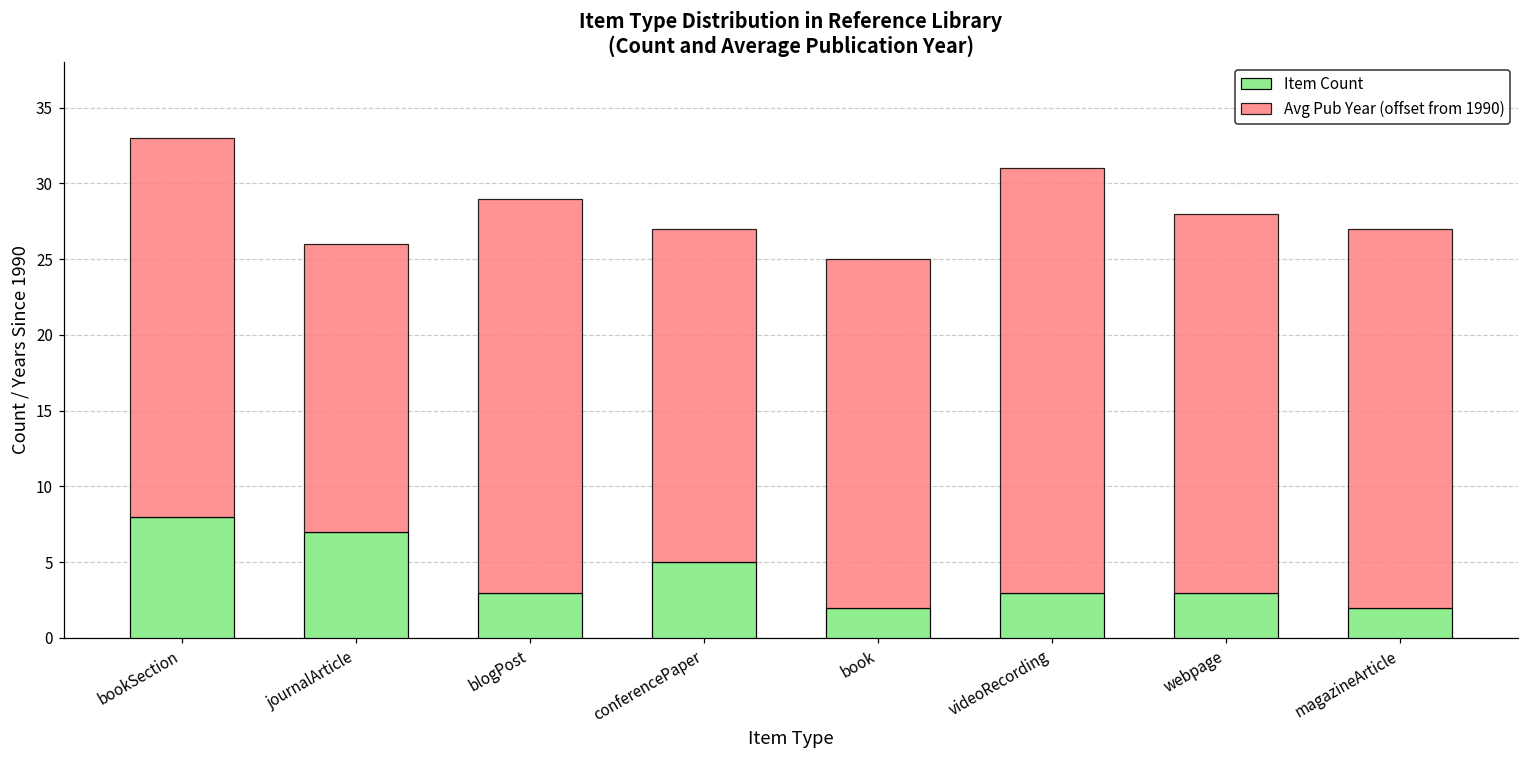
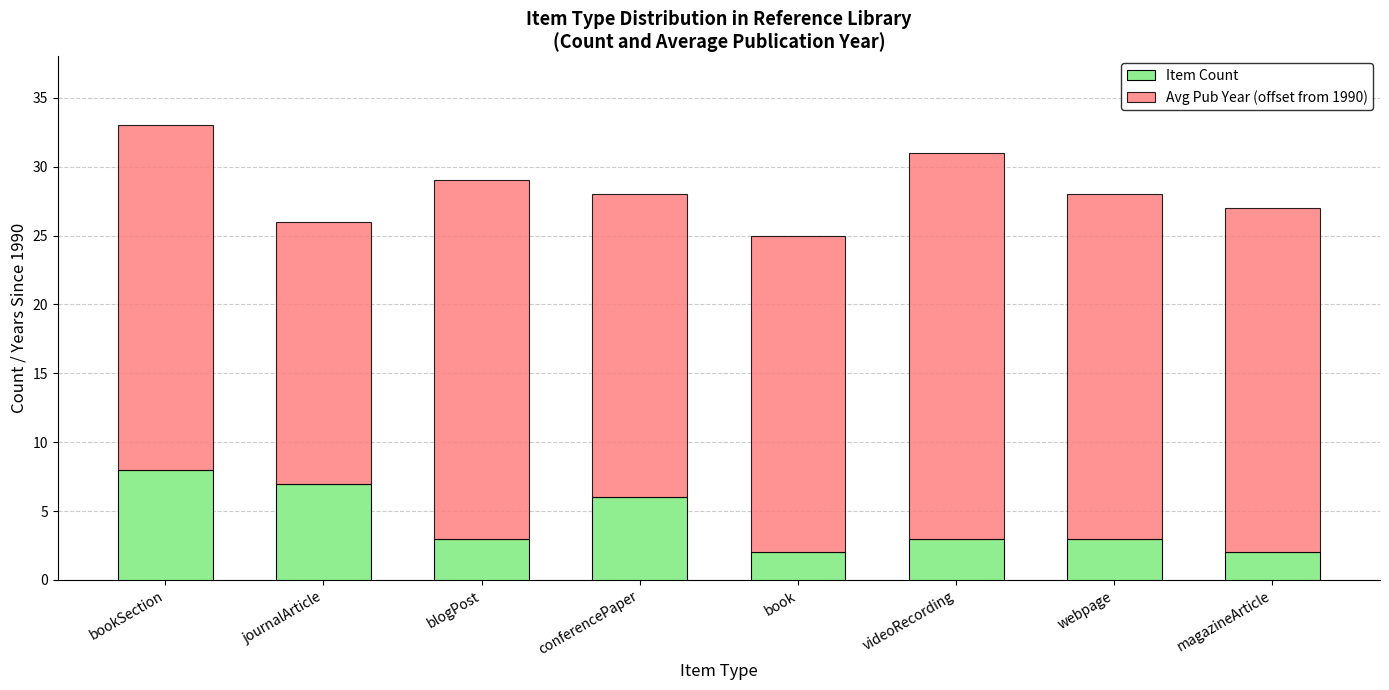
Item Count, conferencePaper: 5 -> 6
